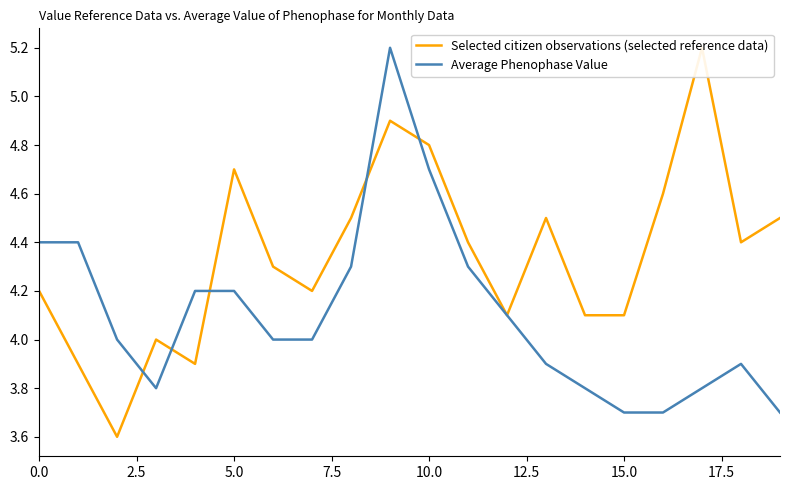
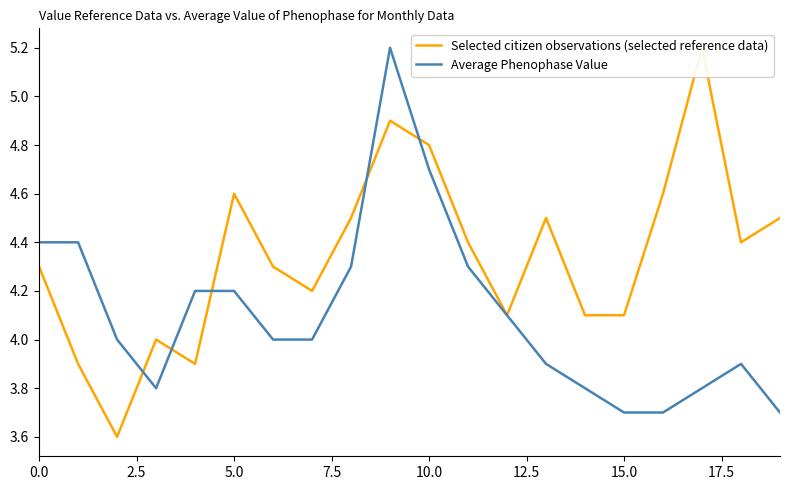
Selected citizen observations (selected reference data), 0.0: 4.2 -> 4.3
Selected citizen observations (selected reference data), 5.0: 4.7 -> 4.6
